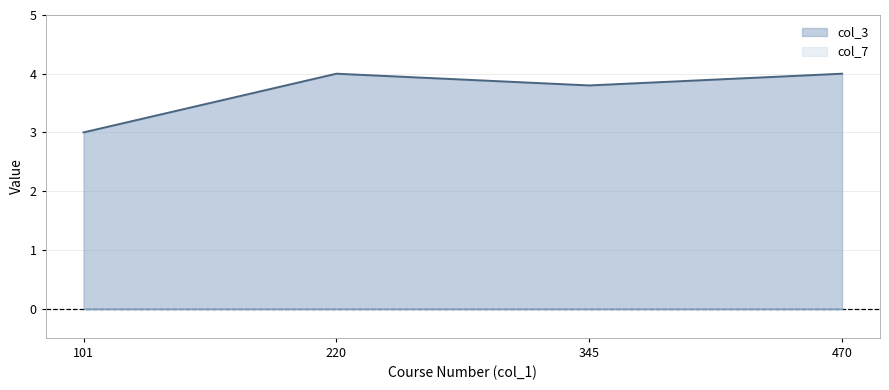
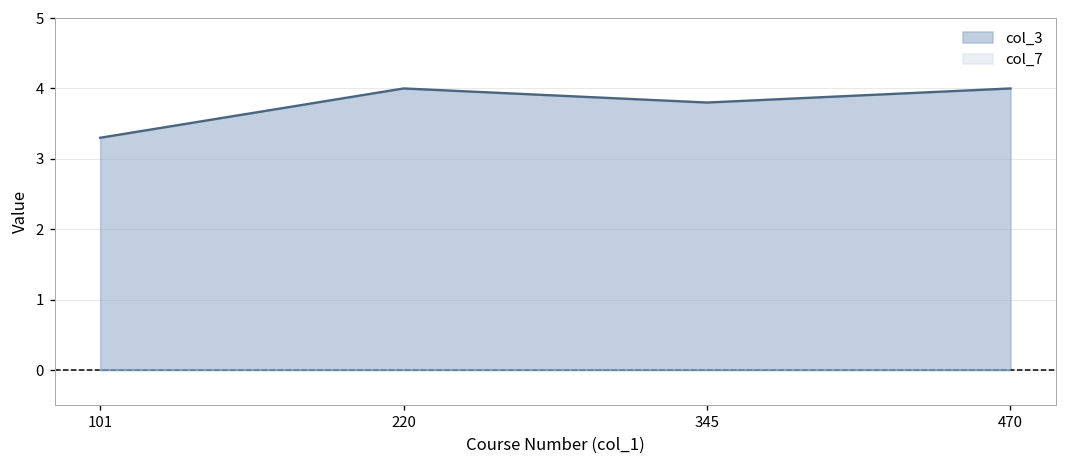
col_3, 101: 3.0 -> 3.3
